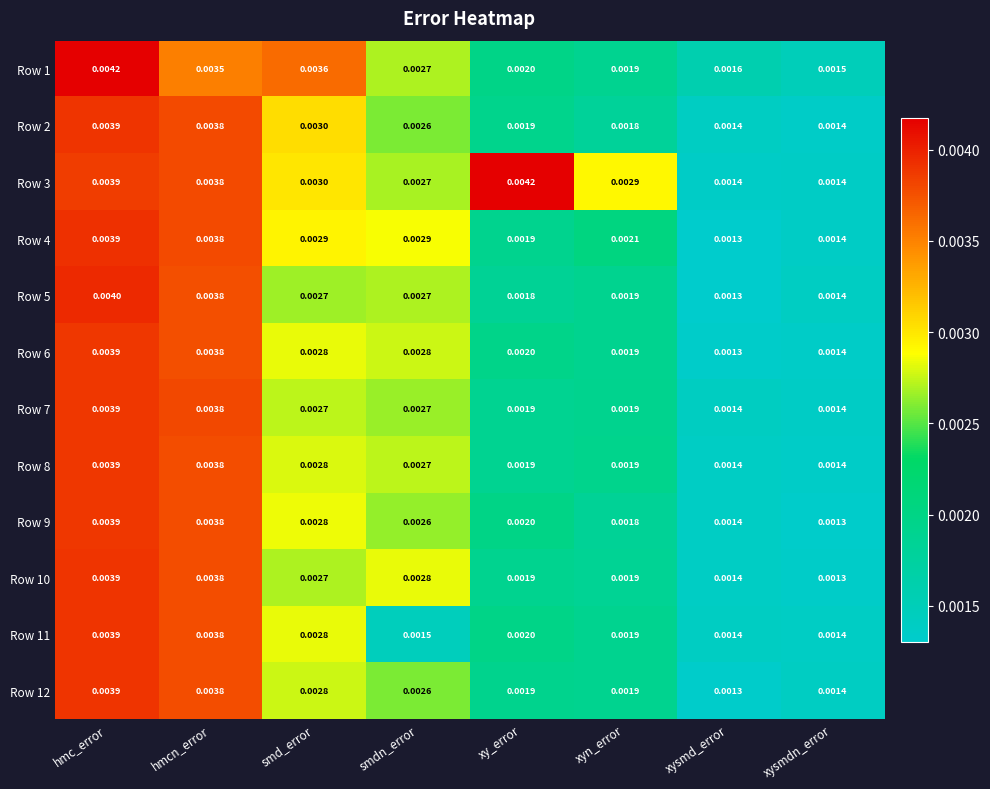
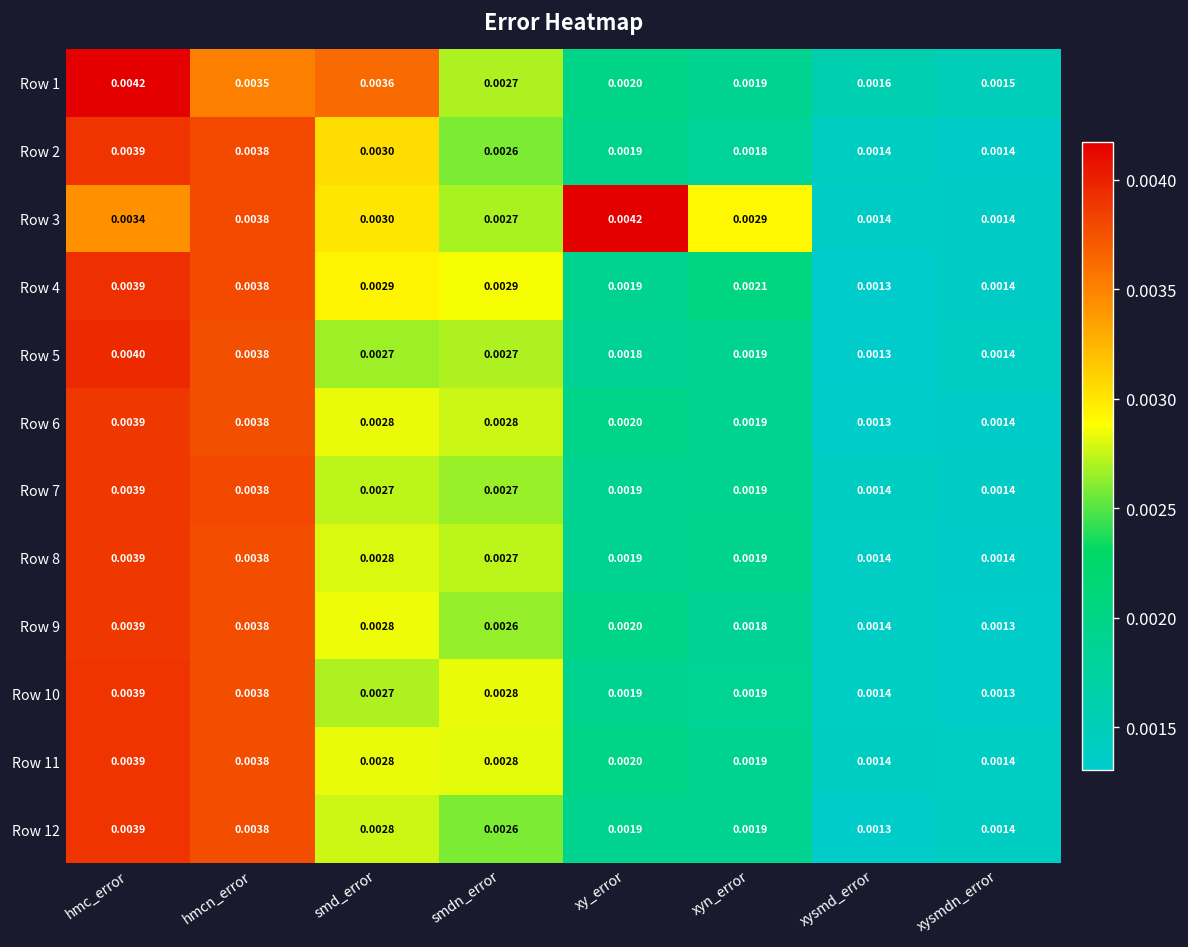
Row 3, hmc_error: 0.0039 -> 0.0034
Row 11, smdn_error: 0.0015 -> 0.0028
